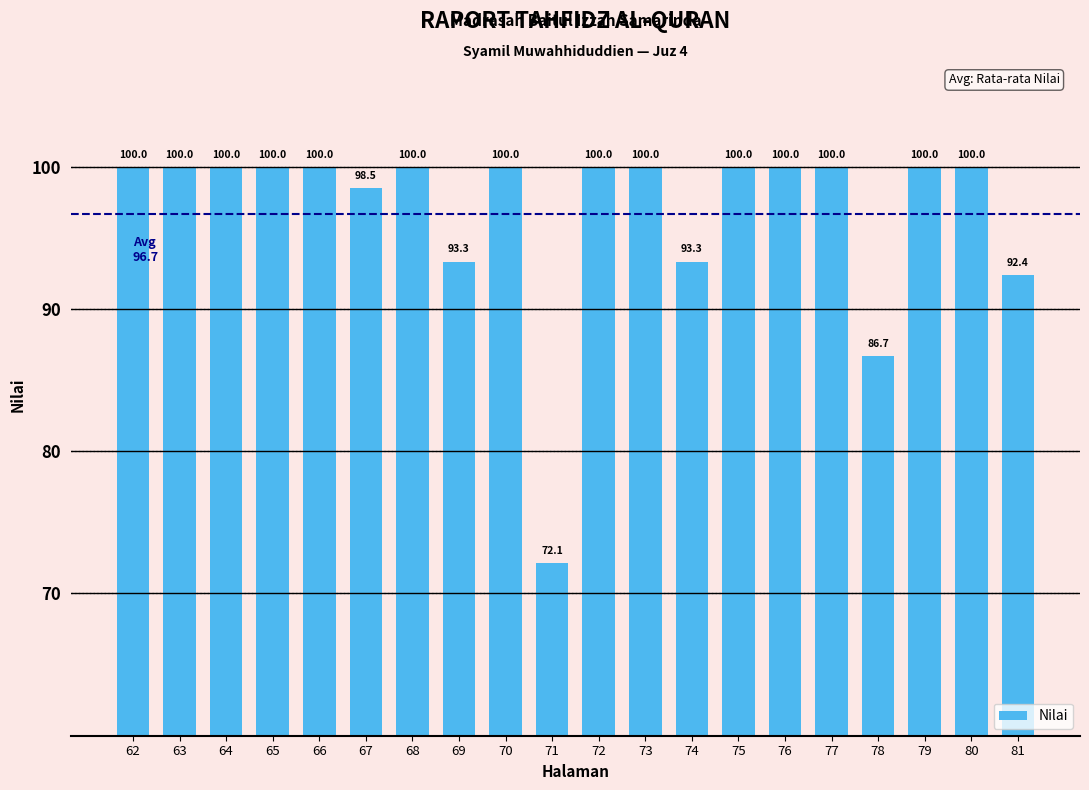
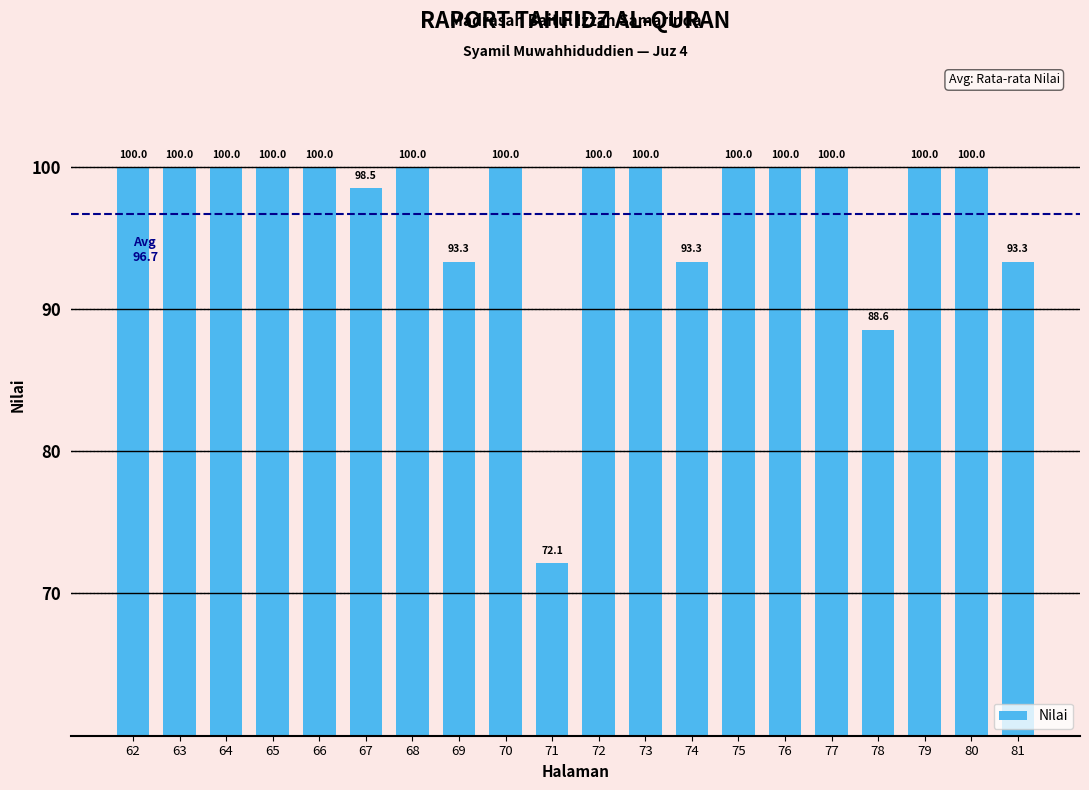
78: 86.7 -> 88.6
81: 92.4 -> 93.3
